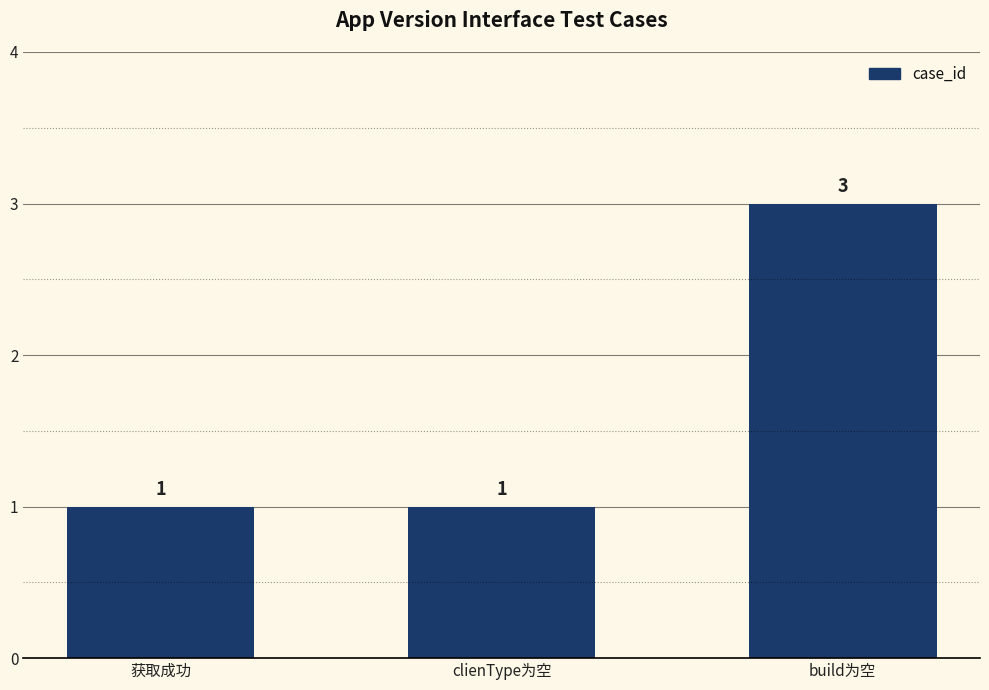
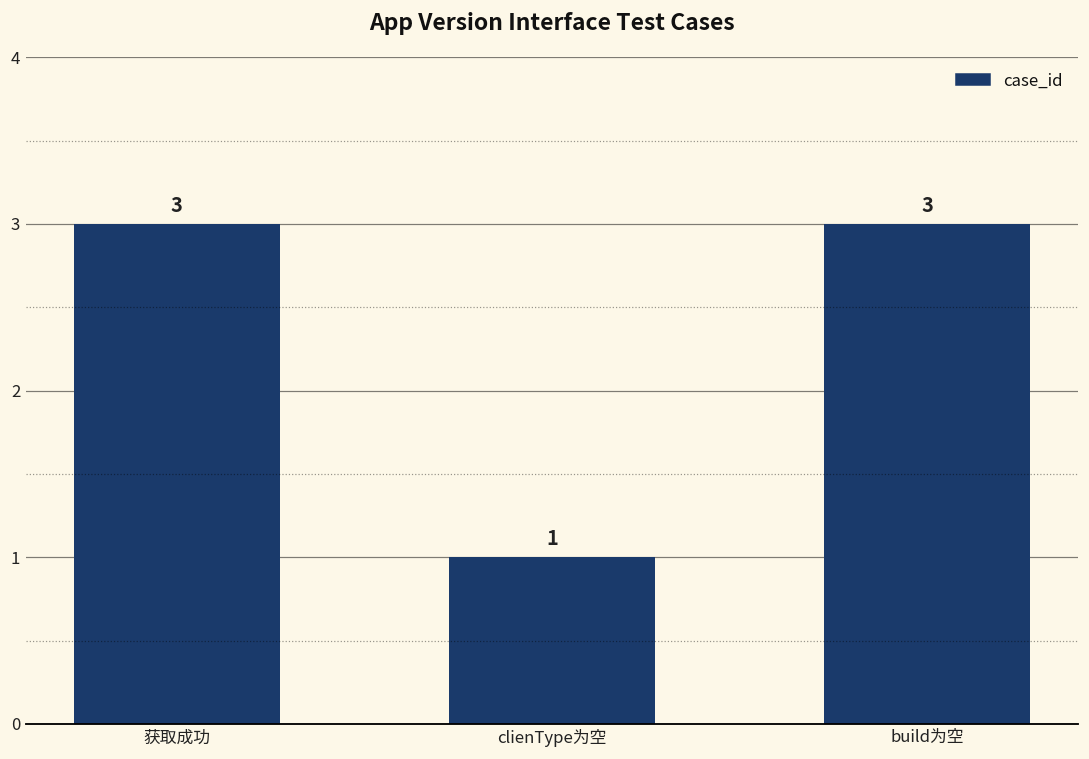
获取成功: 1 -> 3
